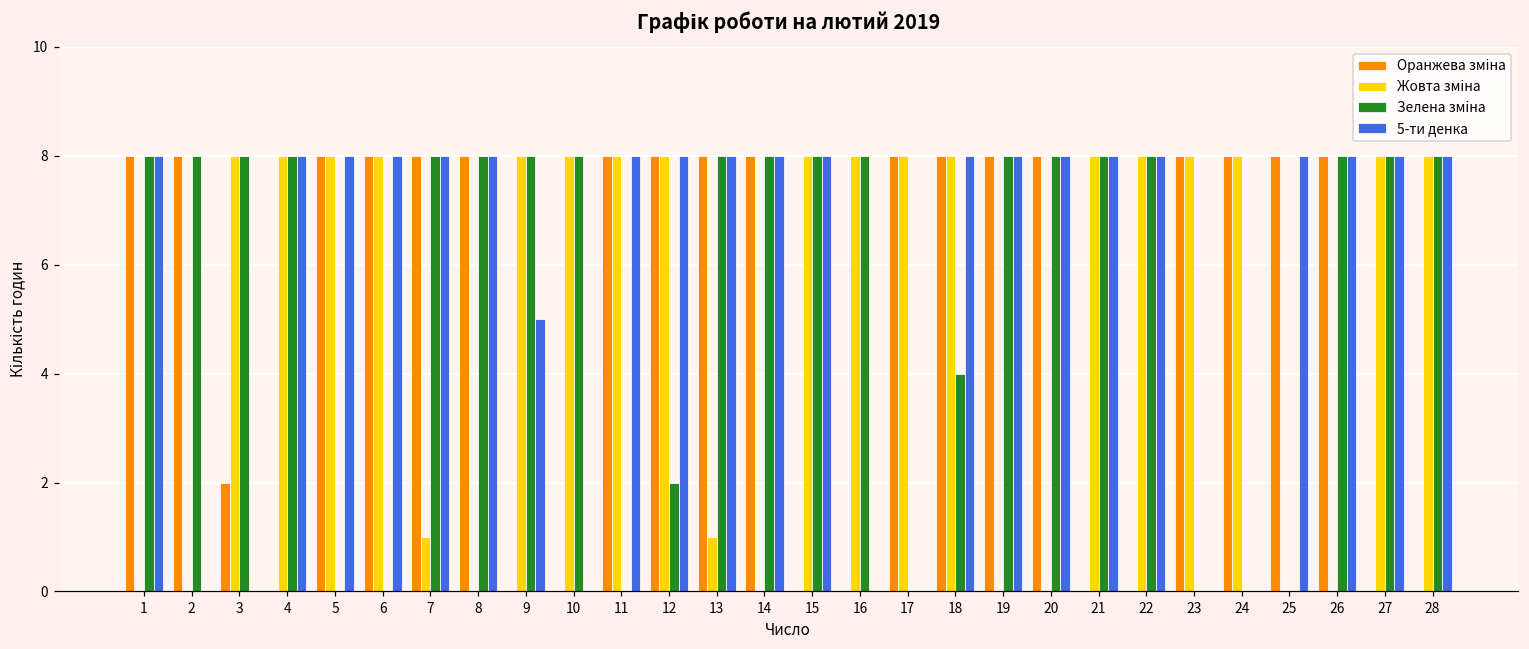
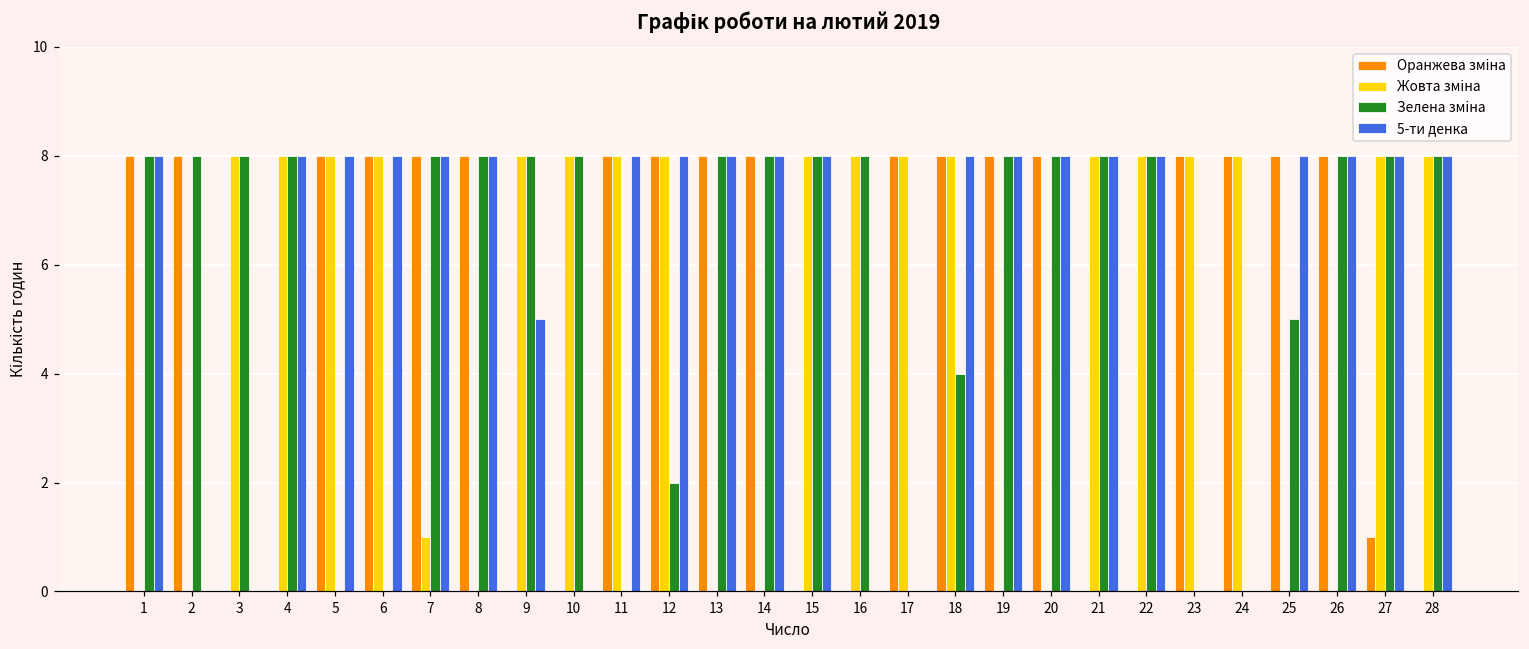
Оранжева зміна, 3: 2 -> 0
Жовта зміна, 13: 1 -> 0
Зелена зміна, 25: 0 -> 5
Оранжева зміна, 27: 0 -> 1
